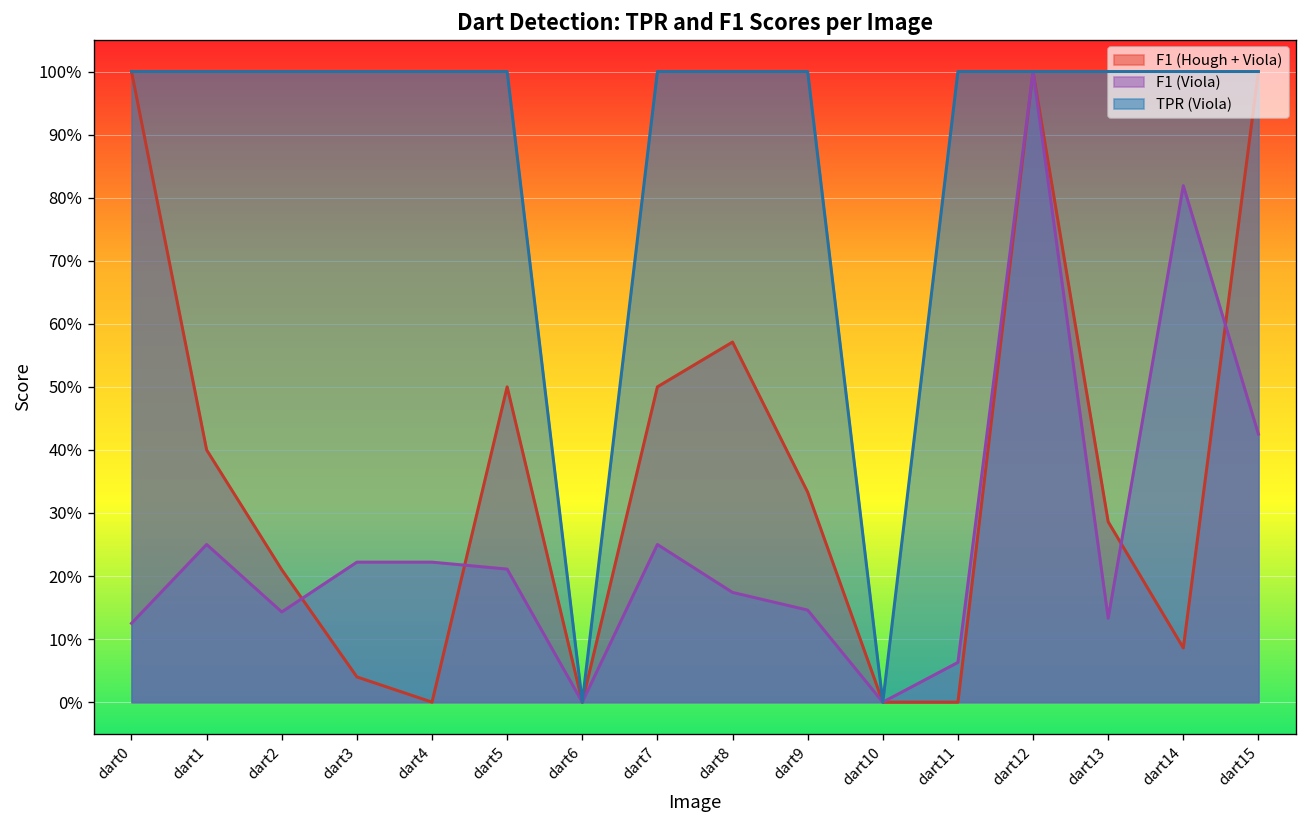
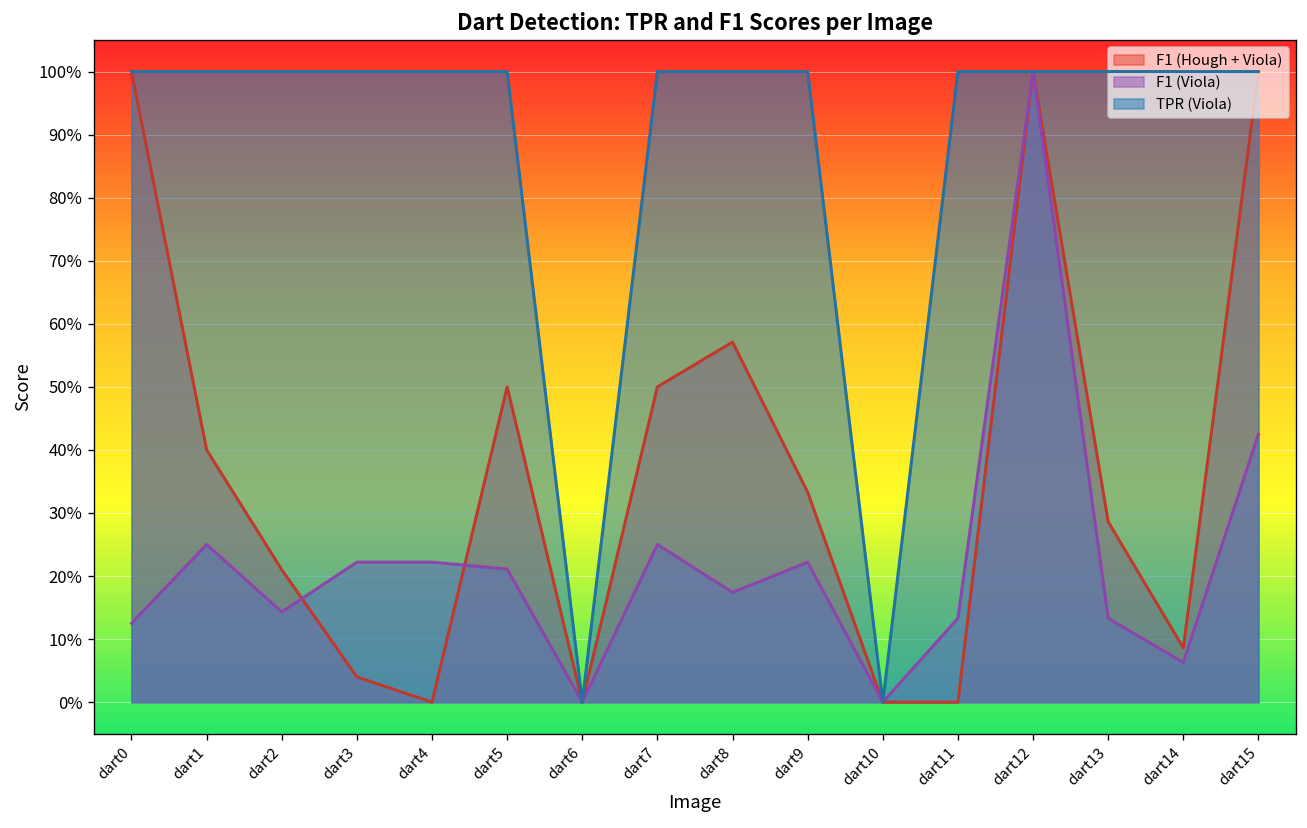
F1 (Viola), dart9: 15% -> 22%
F1 (Viola), dart11: 6% -> 13%
F1 (Viola), dart14: 82% -> 6%
